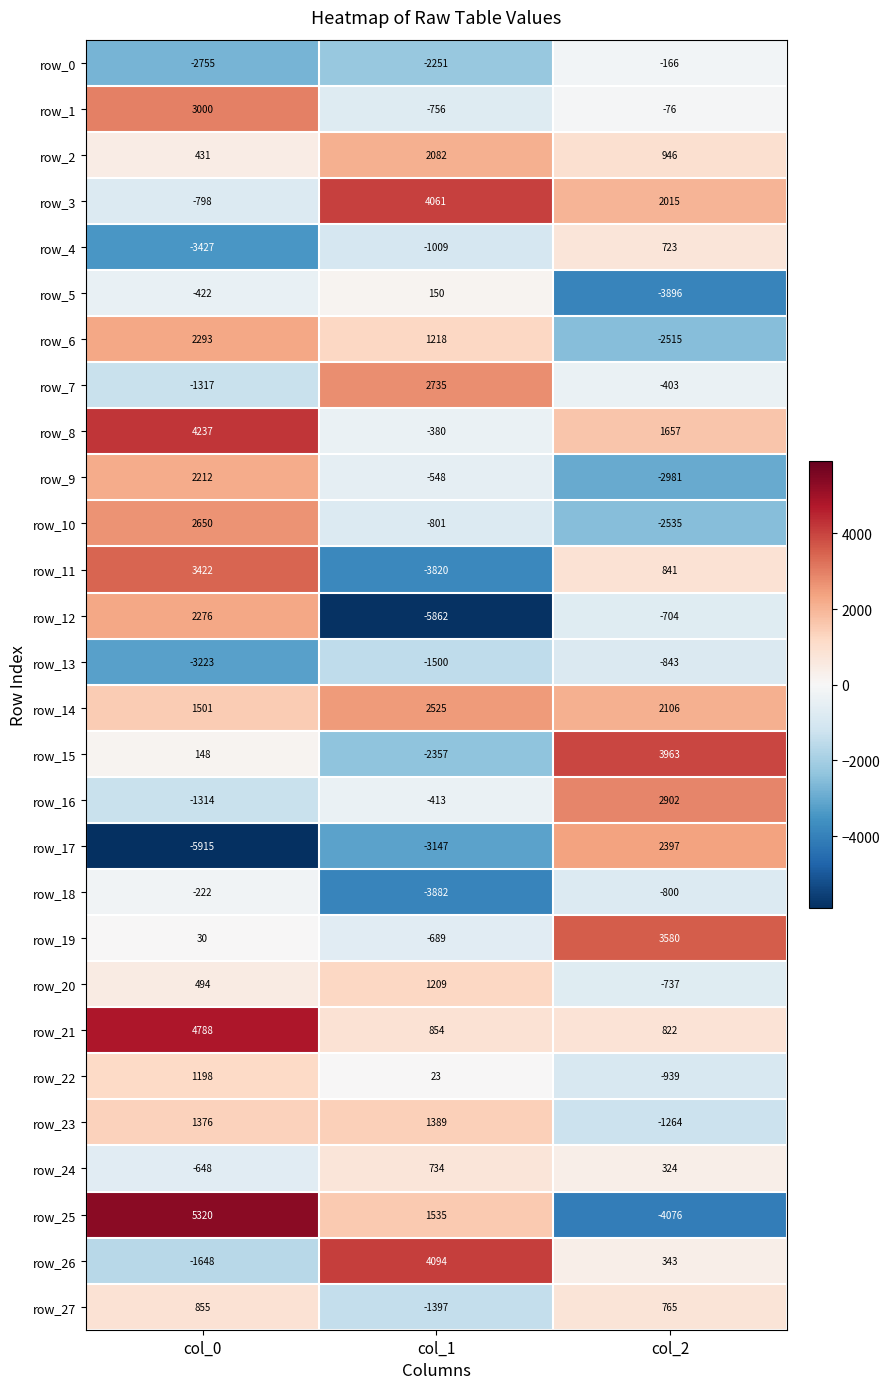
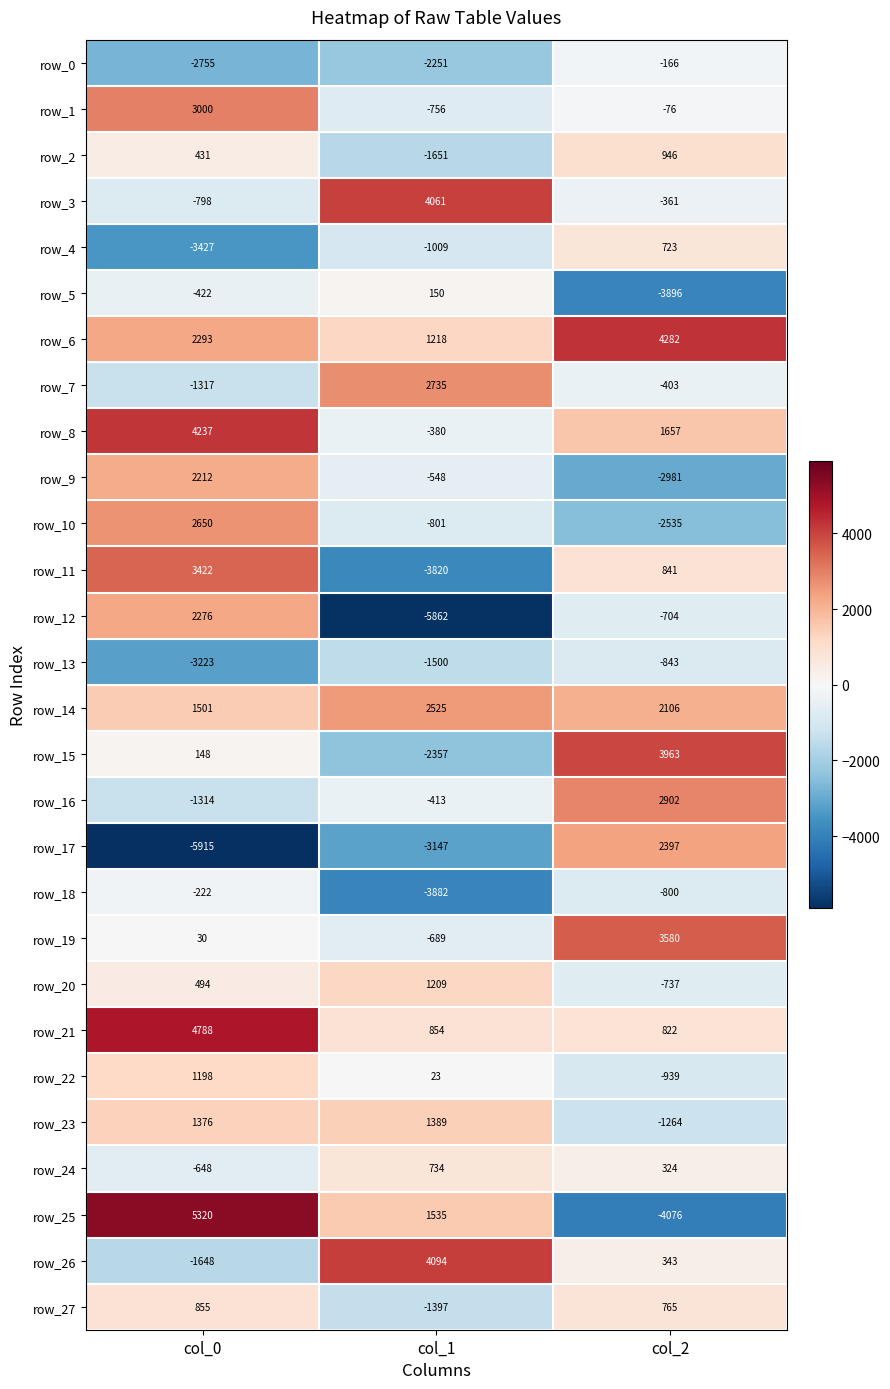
row_2, col_1: 2082 -> -1651
row_3, col_2: 2015 -> -361
row_6, col_2: -2515 -> 4282
